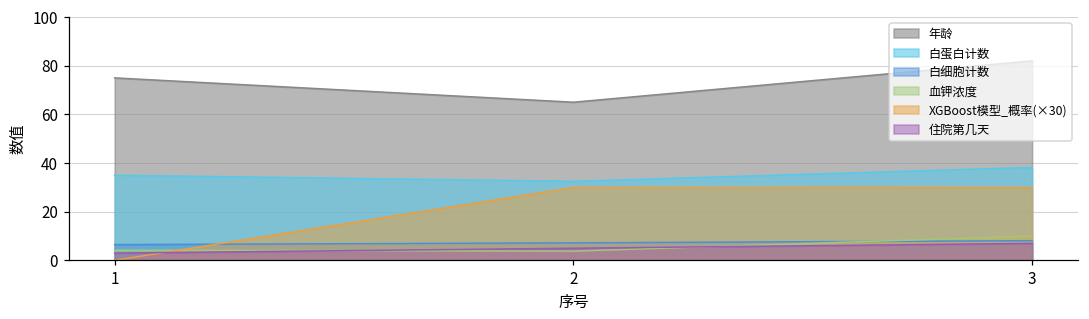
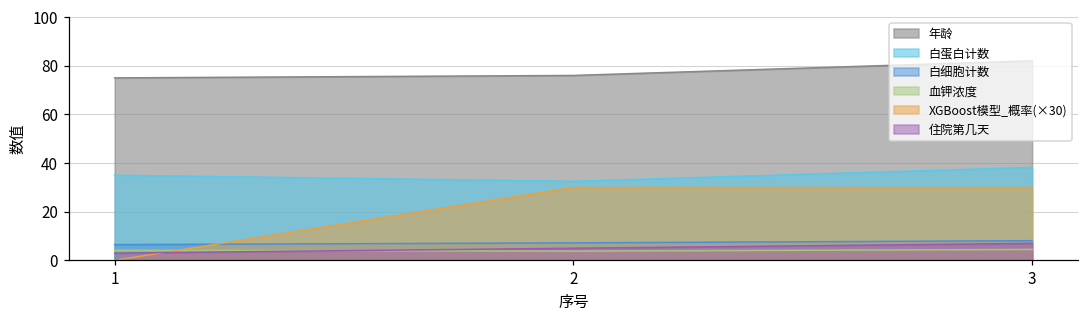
年龄, 2: 65 -> 76
血钾浓度, 3: 10 -> 5
